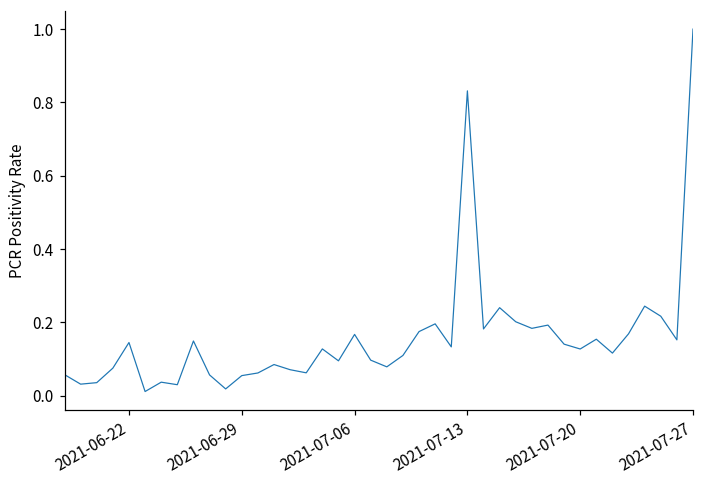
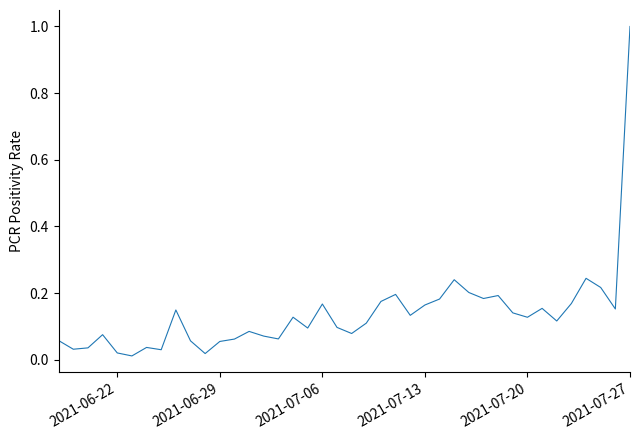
2021-06-22: 0.15 -> 0.02
2021-07-13: 0.83 -> 0.16
